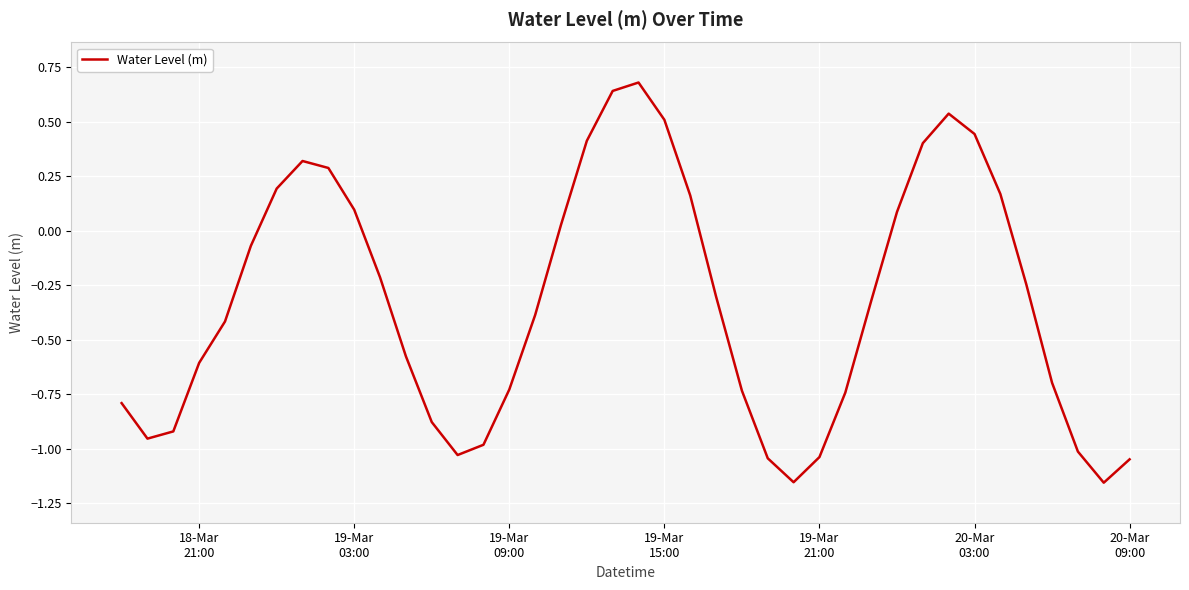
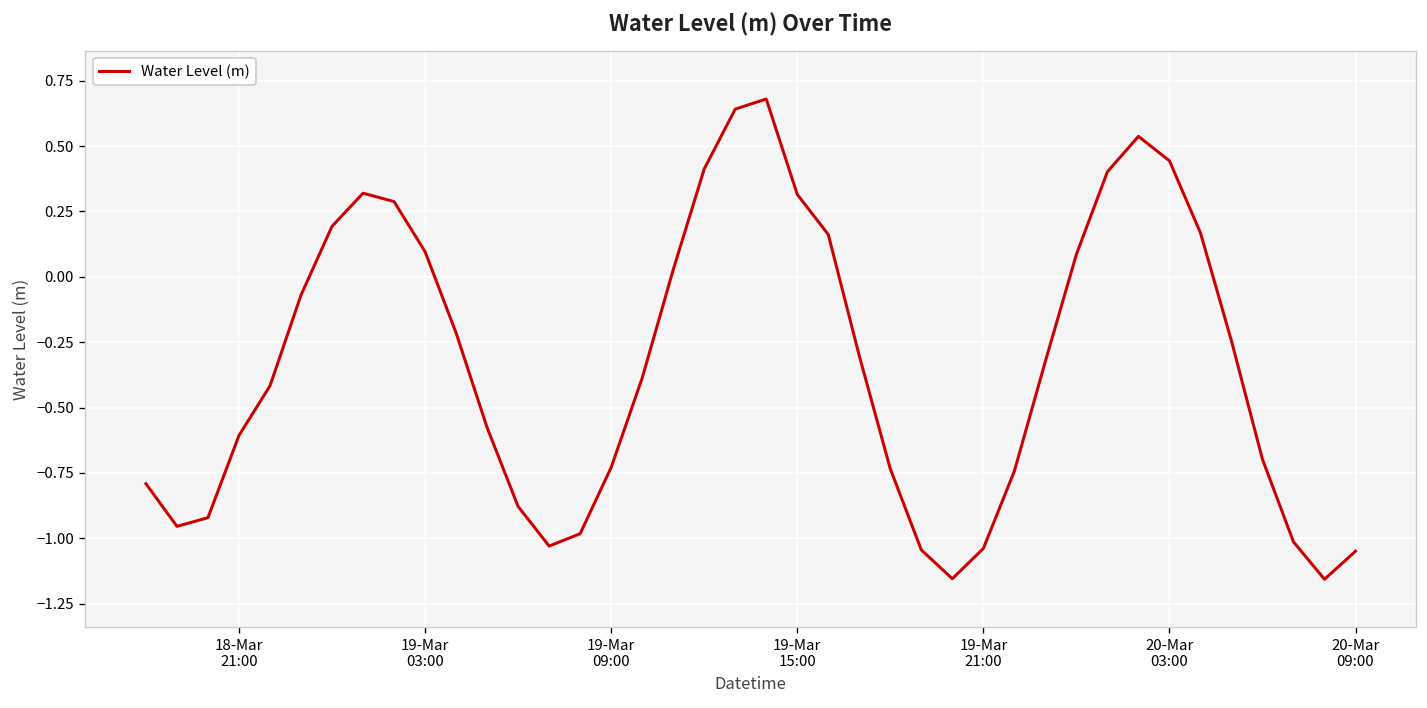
19-Mar 15:00: 0.51 -> 0.32
